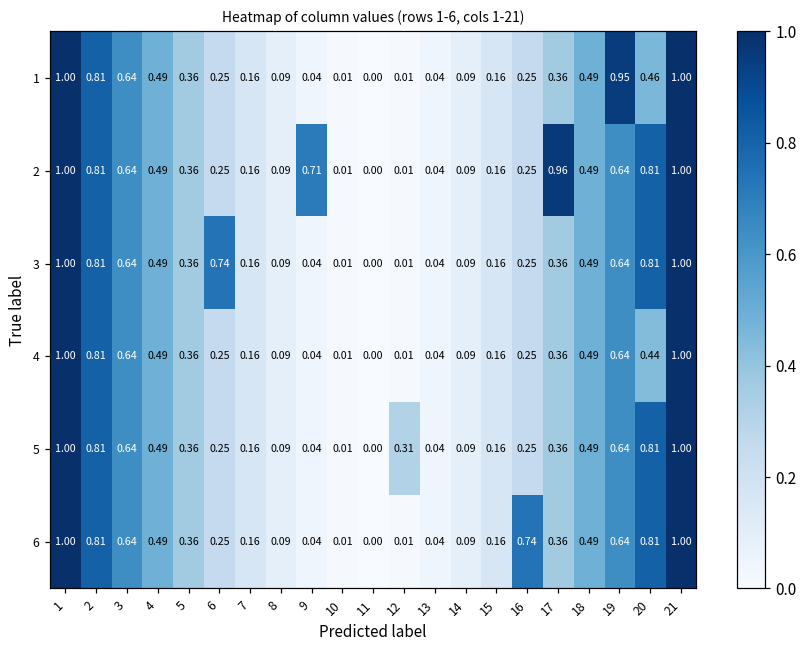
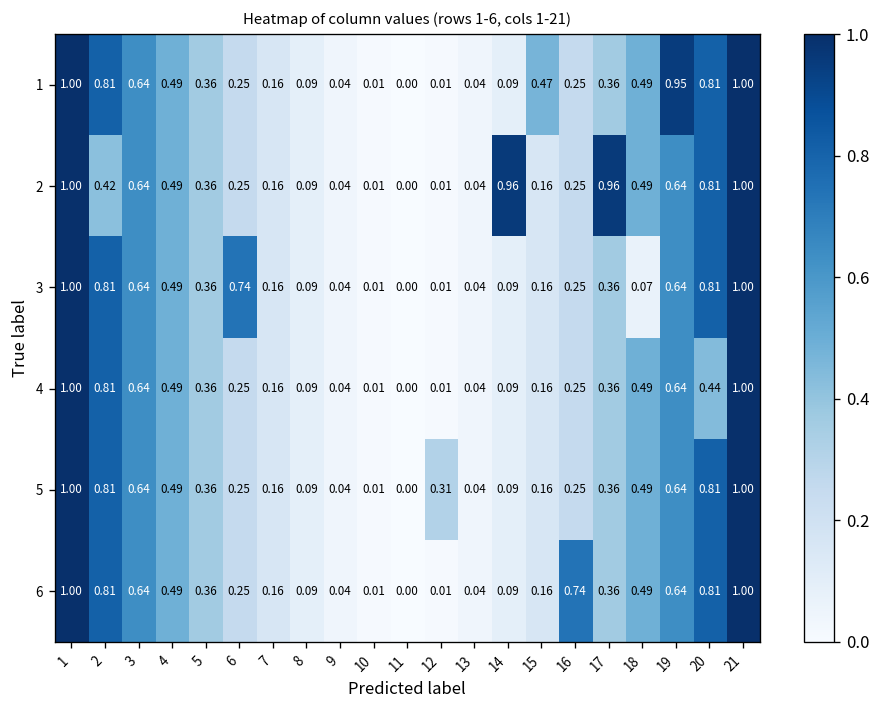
1, 15: 0.16 -> 0.47
1, 20: 0.46 -> 0.81
2, 2: 0.81 -> 0.42
2, 9: 0.71 -> 0.04
2, 14: 0.09 -> 0.96
3, 18: 0.49 -> 0.07
